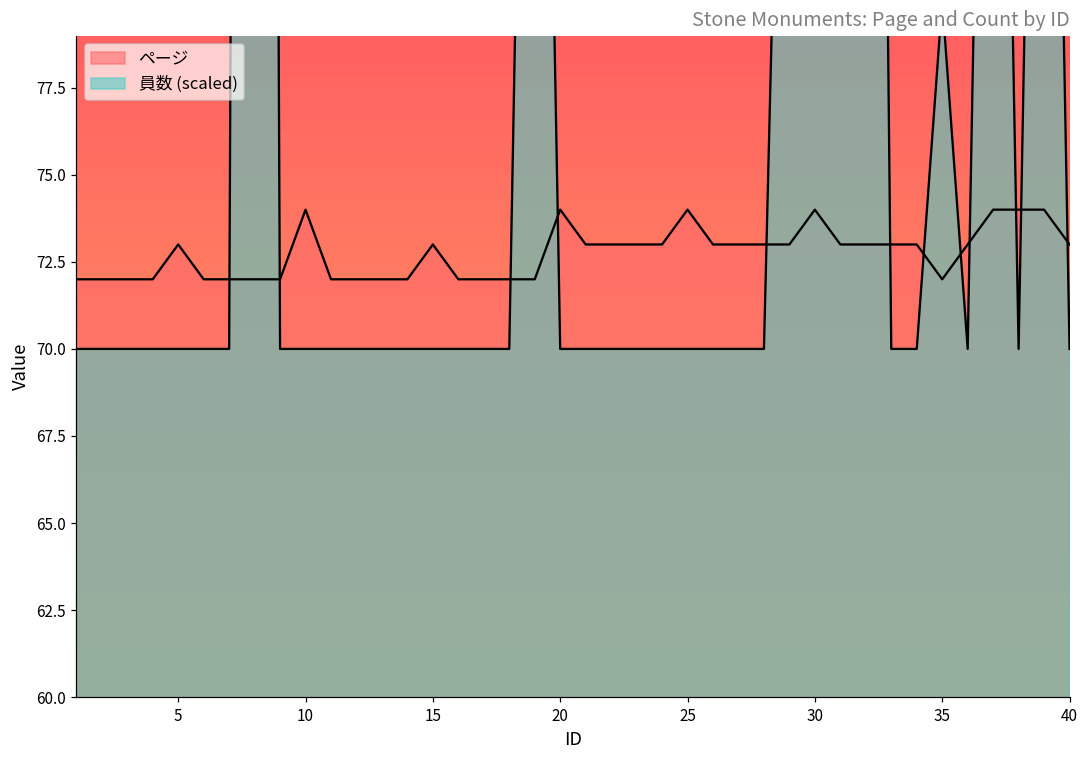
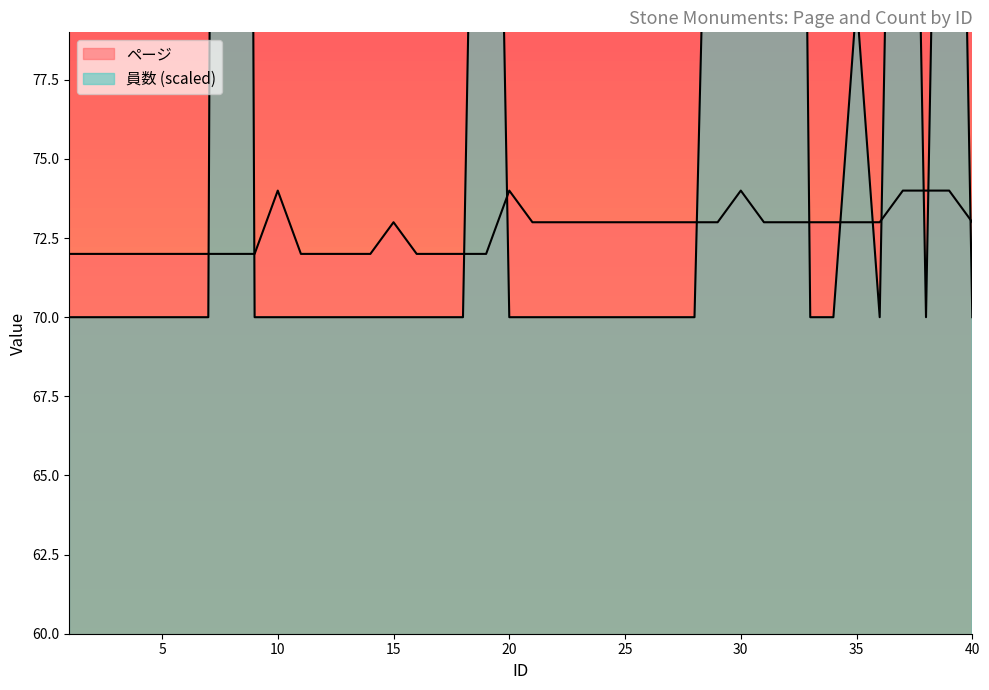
ページ, 5: 73 -> 72
ページ, 25: 74 -> 73
ページ, 35: 72 -> 73
